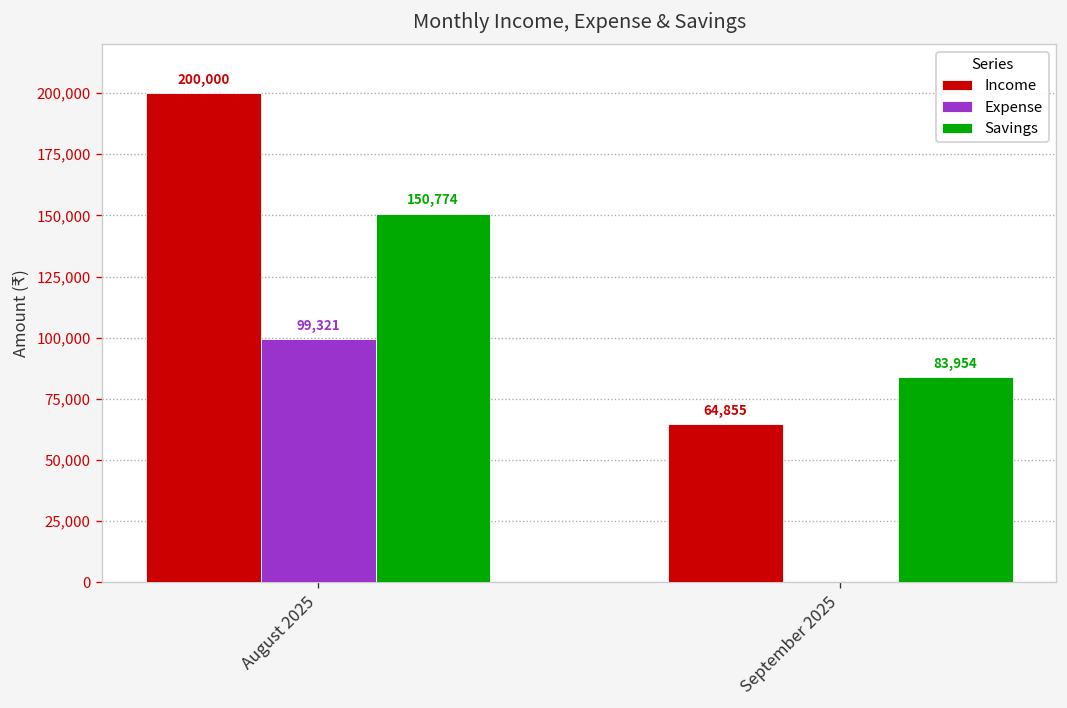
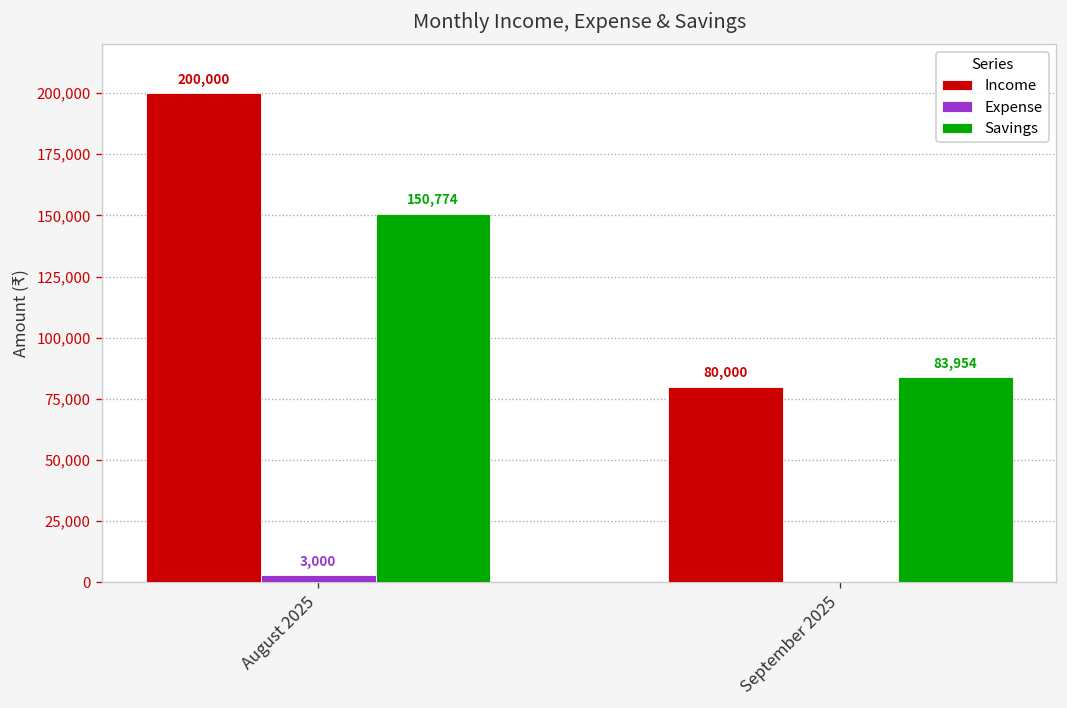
Expense, August 2025: 99,321 -> 3,000
Income, September 2025: 64,855 -> 80,000
